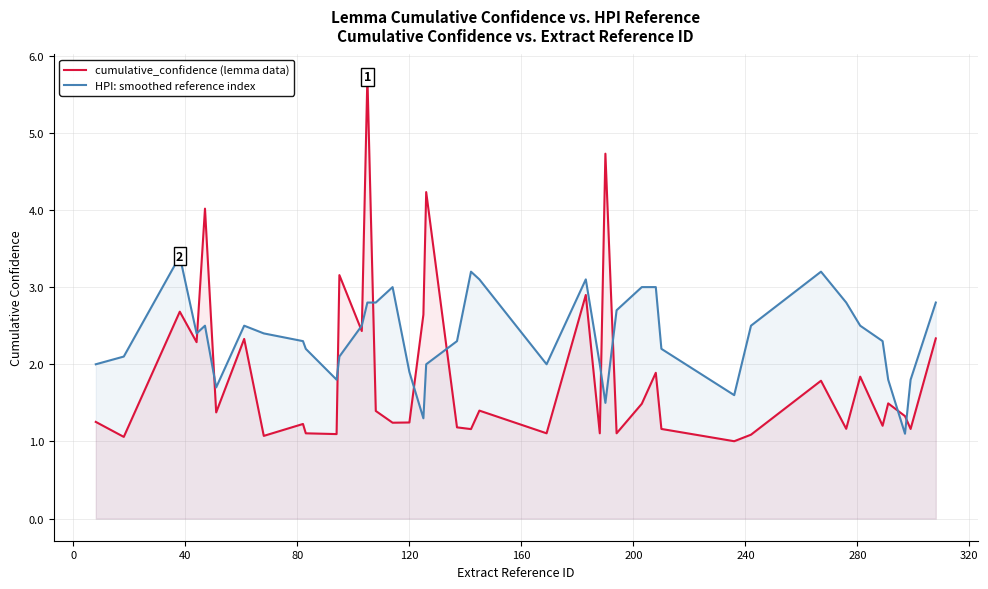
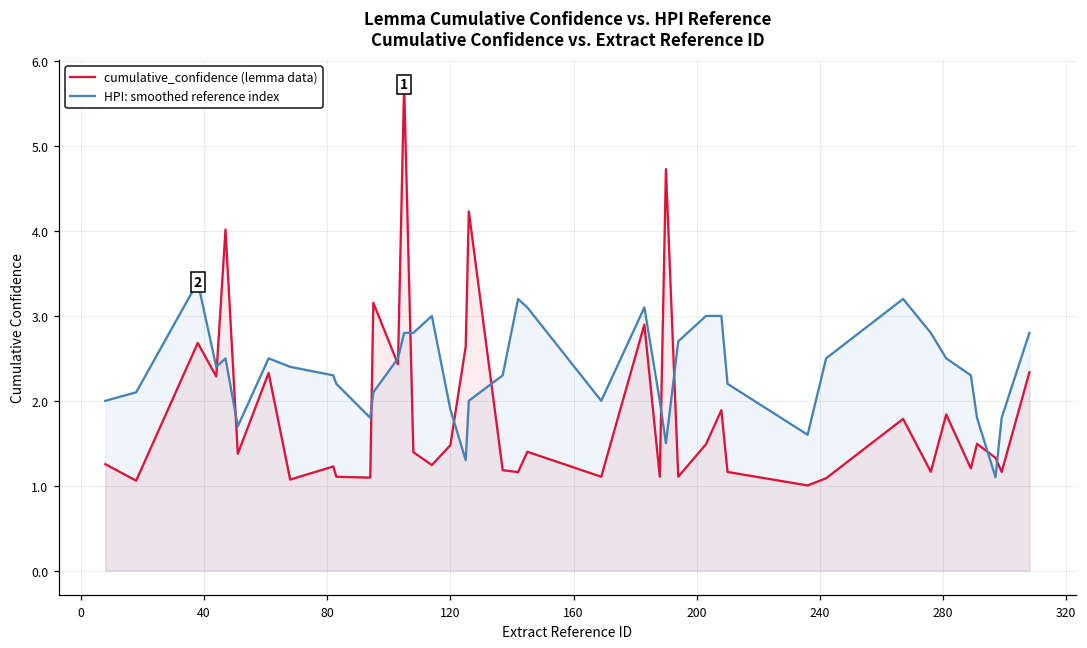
cumulative_confidence (lemma data), 120: 1.2 -> 1.5
